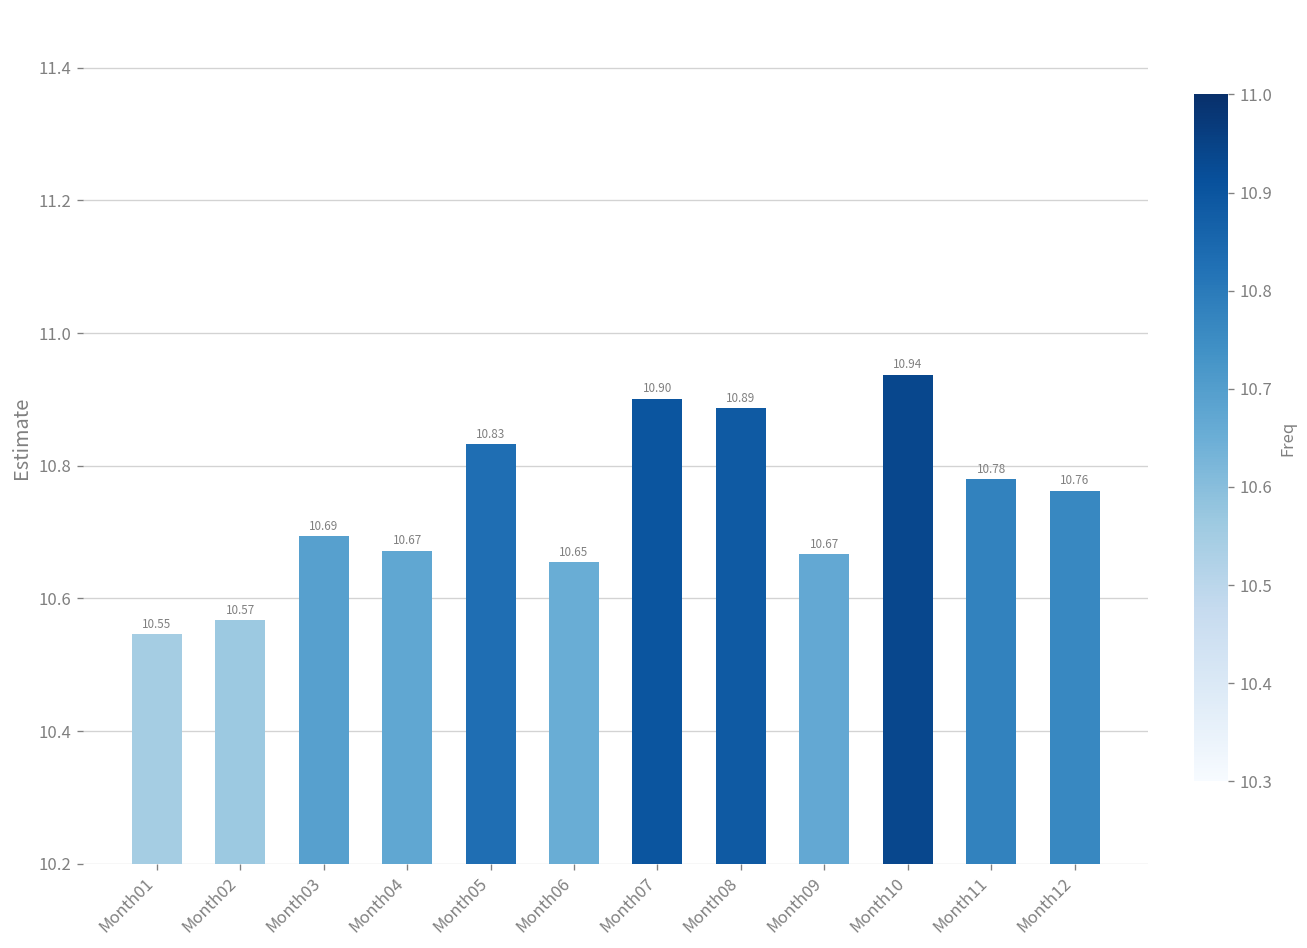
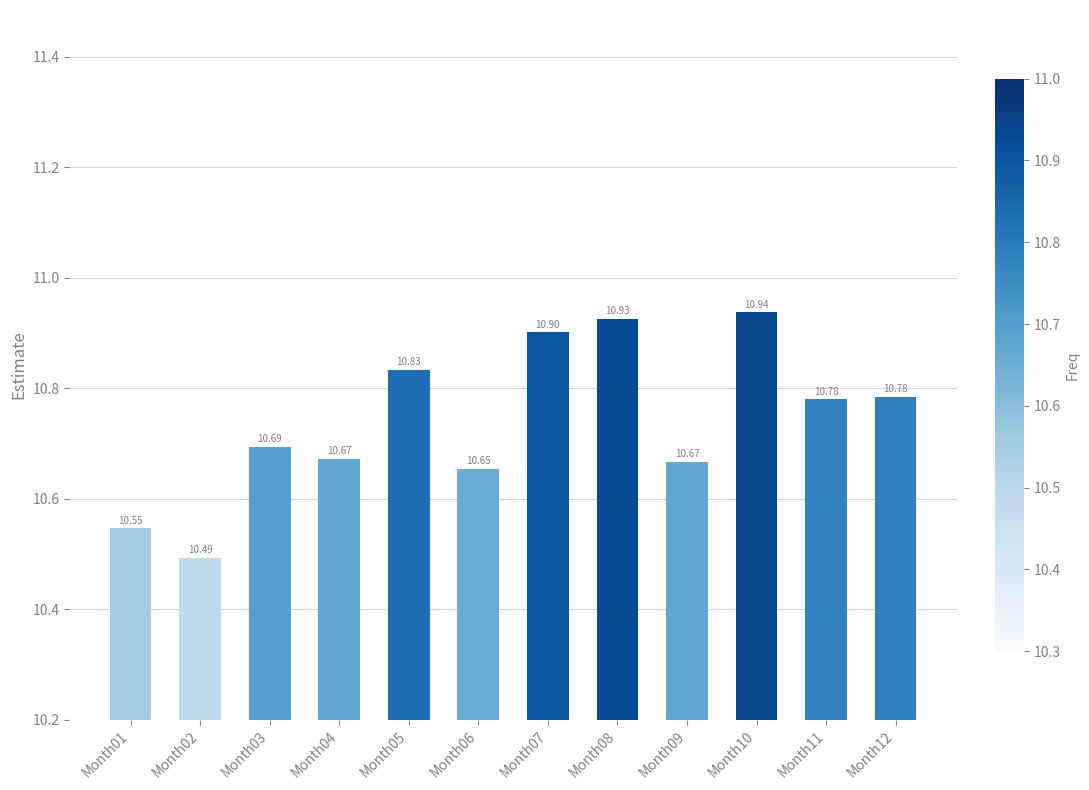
Month02: 10.57 -> 10.49
Month08: 10.89 -> 10.93
Month12: 10.76 -> 10.78
